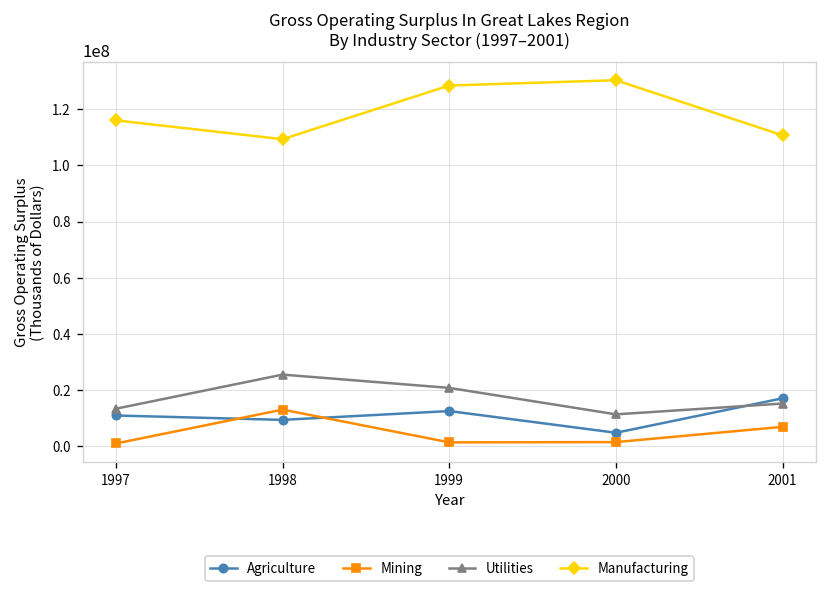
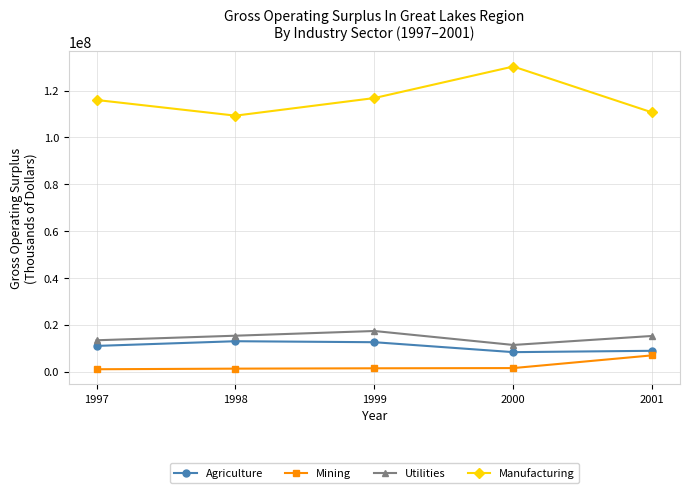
Agriculture, 1998: 9000000 -> 13000000
Mining, 1998: 13000000 -> 1000000
Utilities, 1998: 26000000 -> 15000000
Utilities, 1999: 21000000 -> 17000000
Manufacturing, 1999: 128000000 -> 117000000
Agriculture, 2000: 5000000 -> 8000000
Agriculture, 2001: 17000000 -> 9000000
